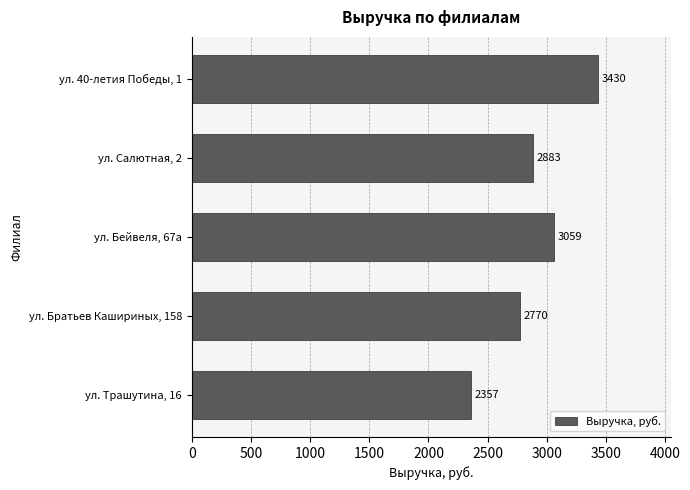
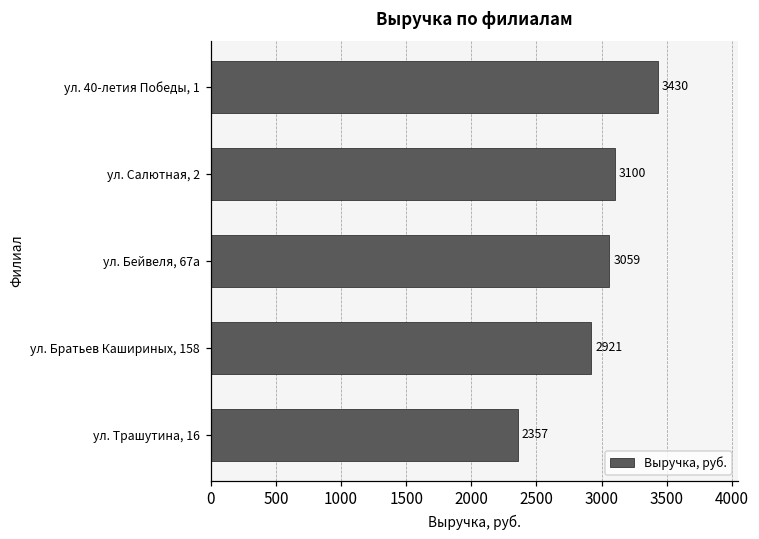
ул. Салютная, 2: 2883 -> 3100
ул. Братьев Кашириных, 158: 2770 -> 2921
